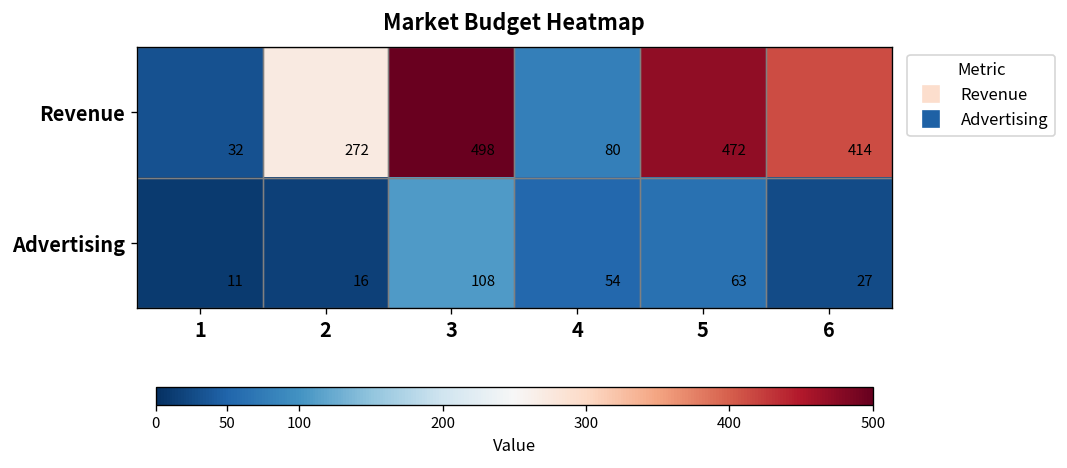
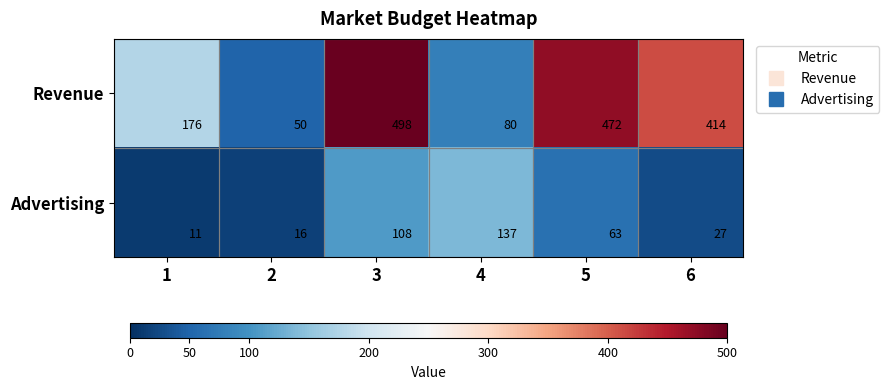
Revenue, 1: 32 -> 176
Revenue, 2: 272 -> 50
Advertising, 4: 54 -> 137
